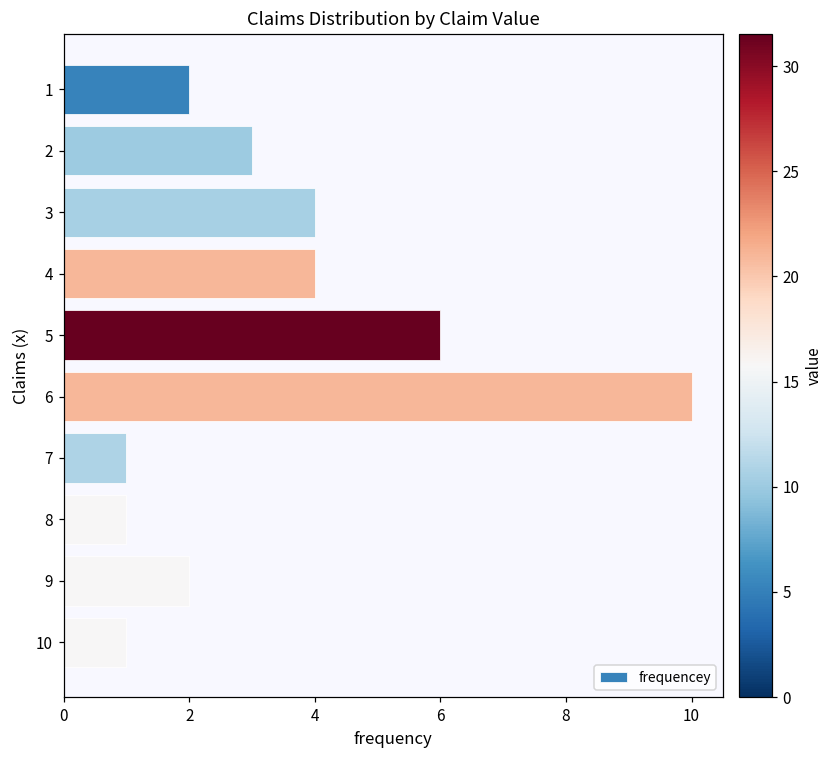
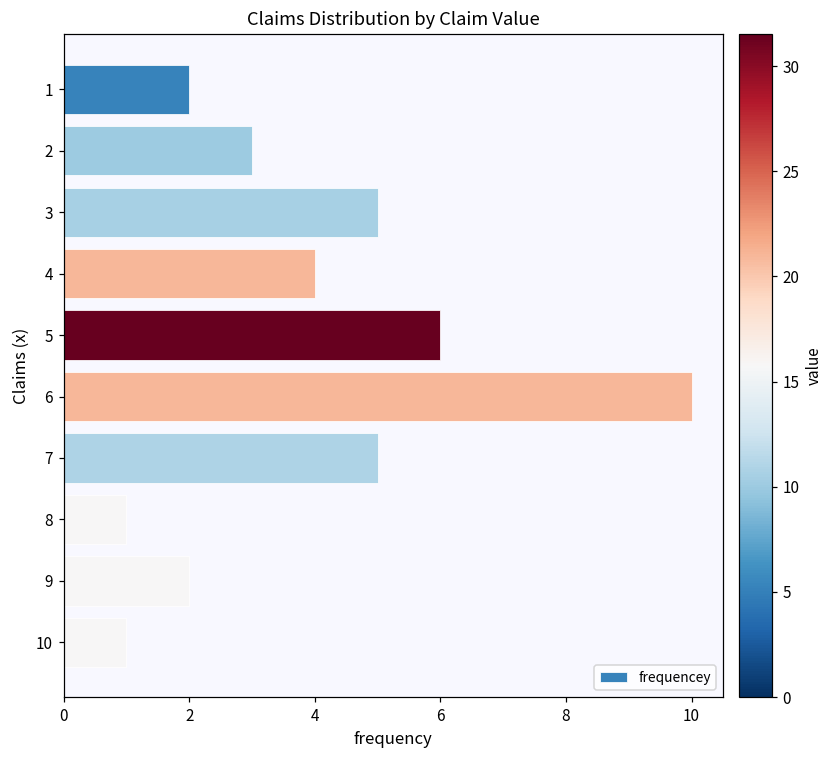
3: 4 -> 5
7: 1 -> 5
